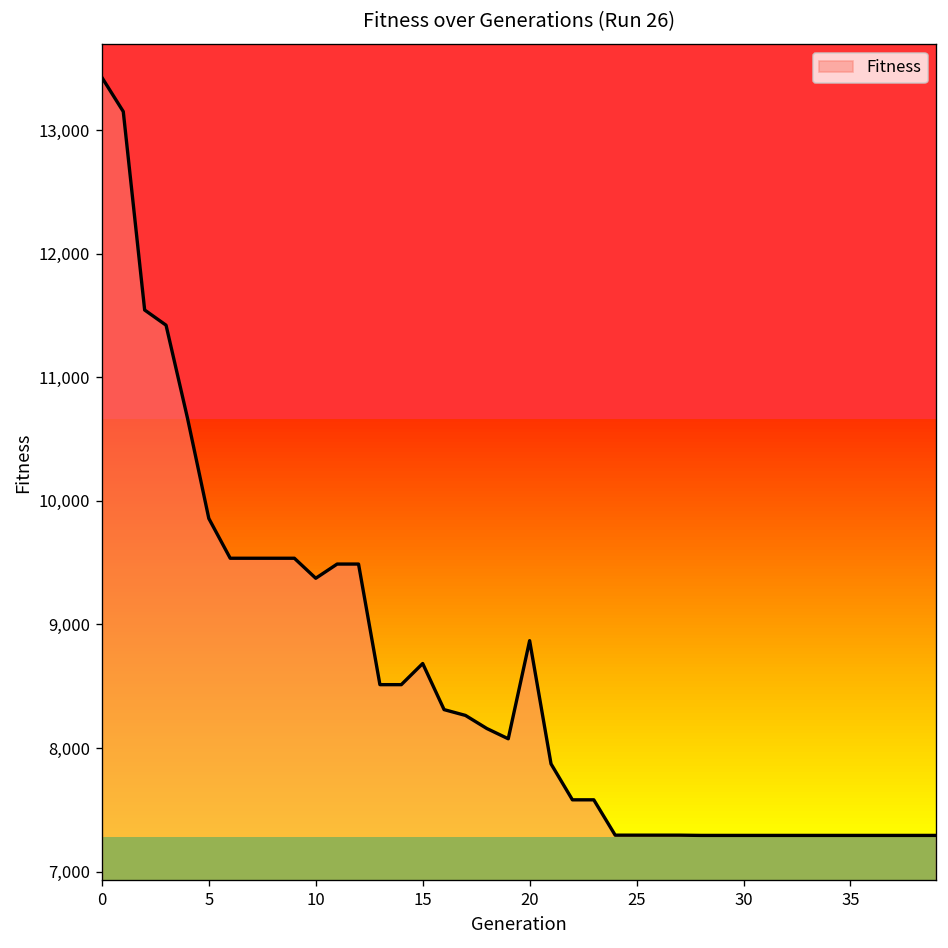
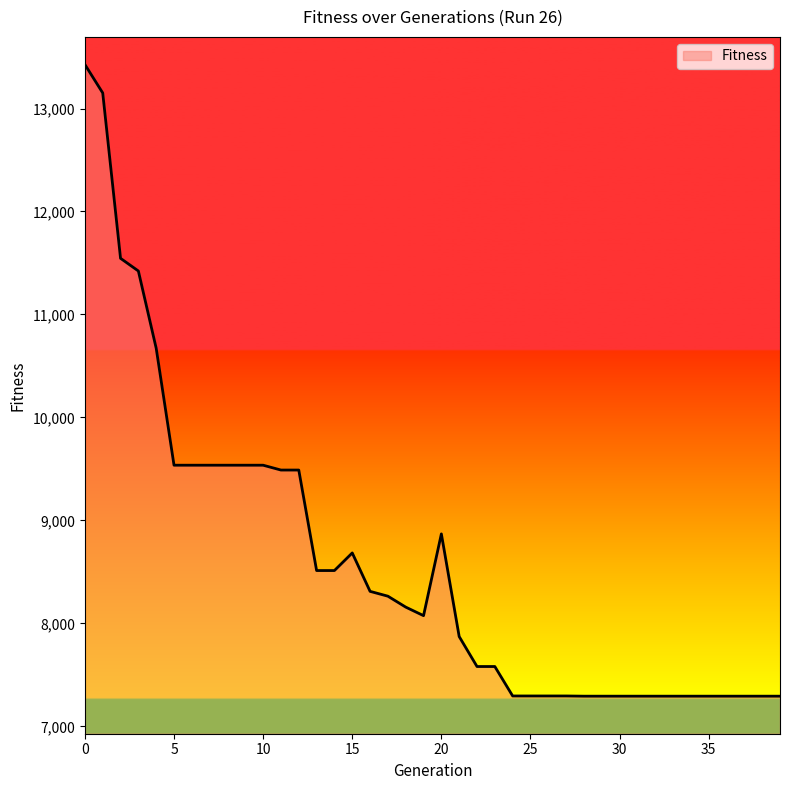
5: 9,860 -> 9,540
10: 9,370 -> 9,540
